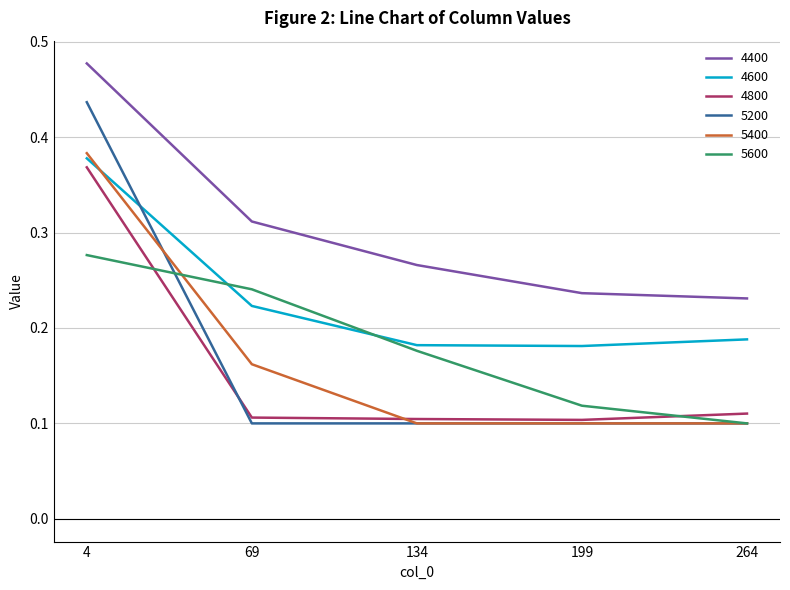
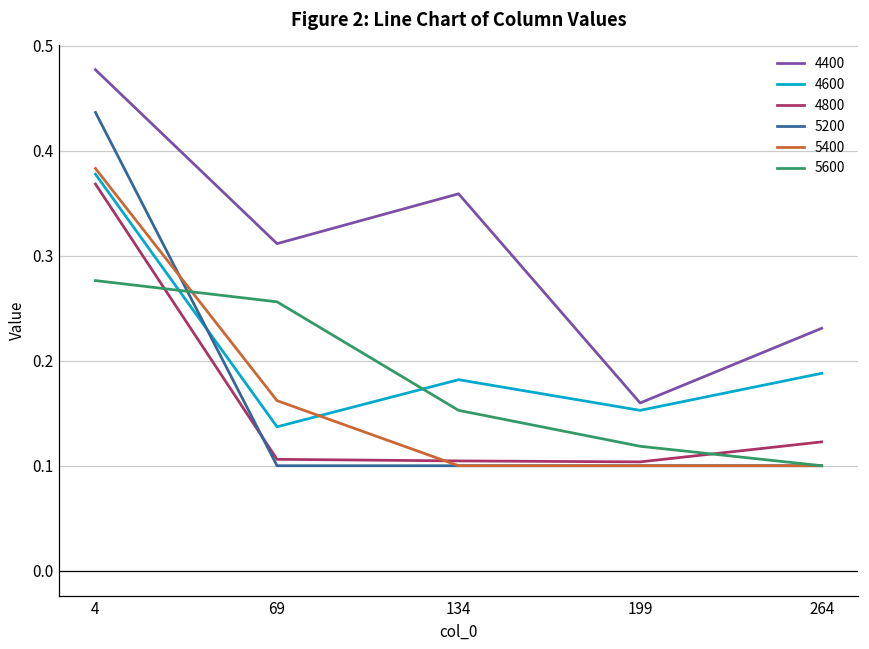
4600, 69: 0.22 -> 0.14
5600, 69: 0.24 -> 0.26
4400, 134: 0.27 -> 0.36
5600, 134: 0.18 -> 0.15
4400, 199: 0.24 -> 0.16
4600, 199: 0.18 -> 0.15
4800, 264: 0.11 -> 0.12
